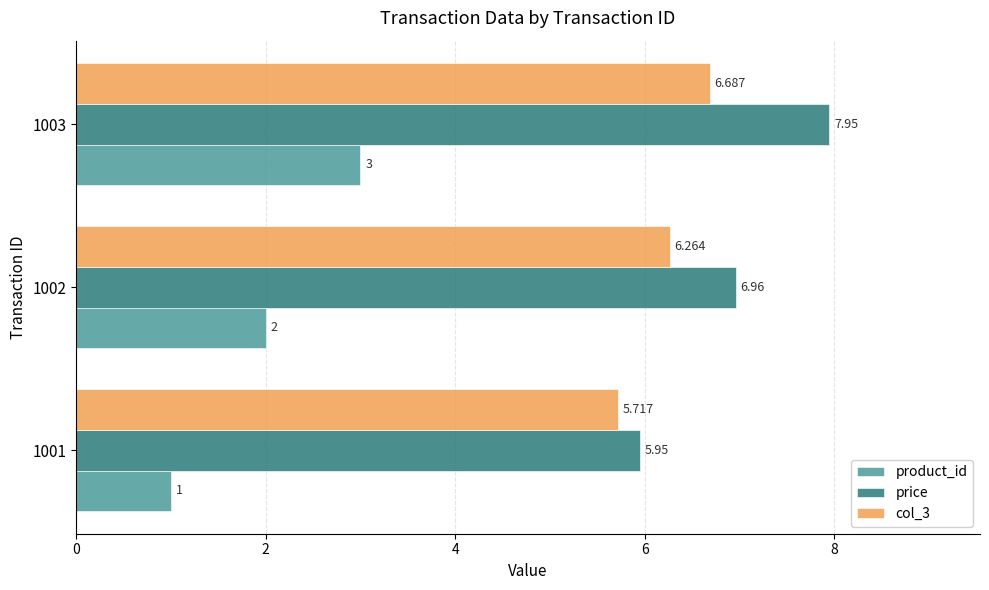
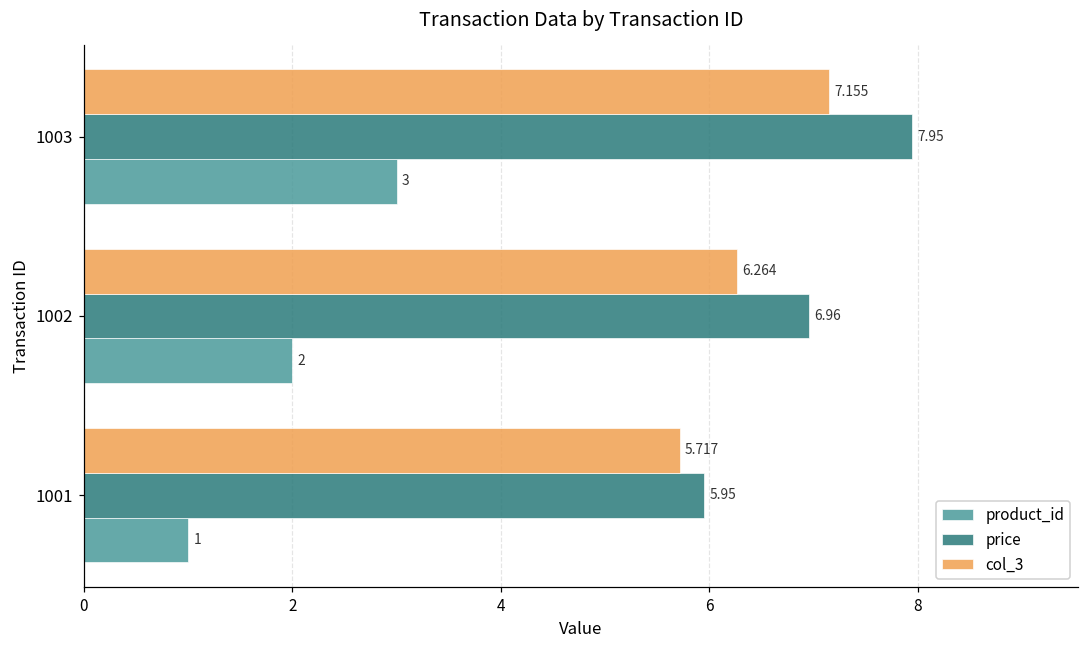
col_3, 1003: 6.687 -> 7.155
